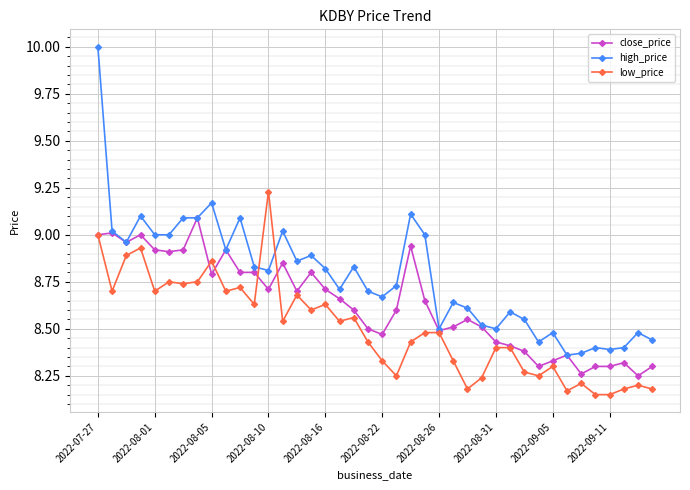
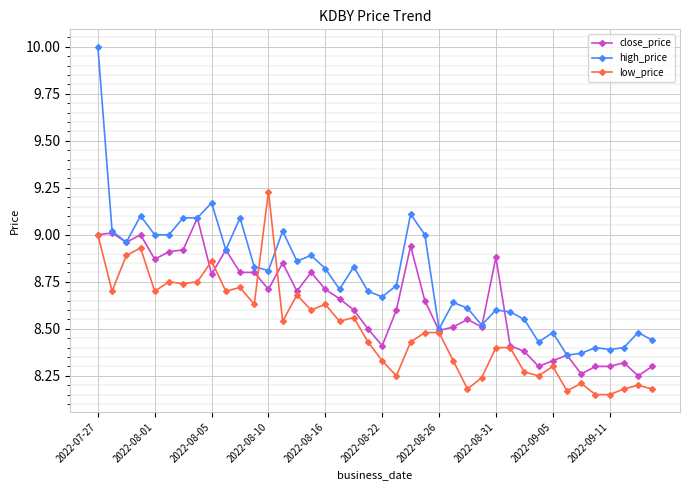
close_price, 2022-08-01: 8.92 -> 8.87
close_price, 2022-08-22: 8.47 -> 8.41
close_price, 2022-08-31: 8.43 -> 8.88
high_price, 2022-08-31: 8.5 -> 8.6
